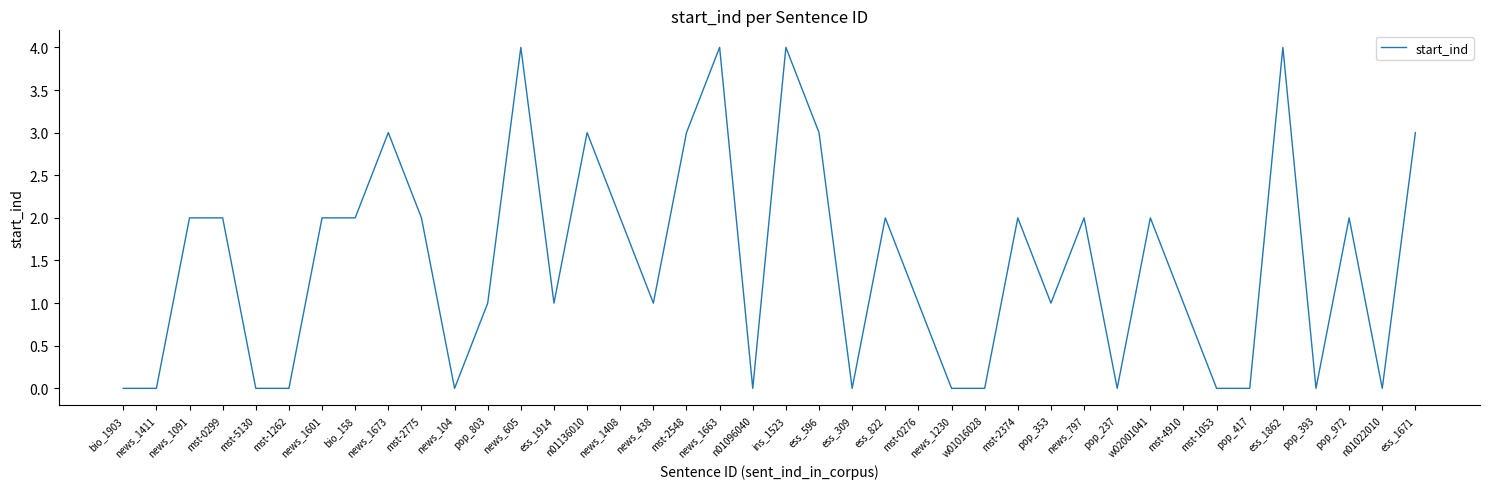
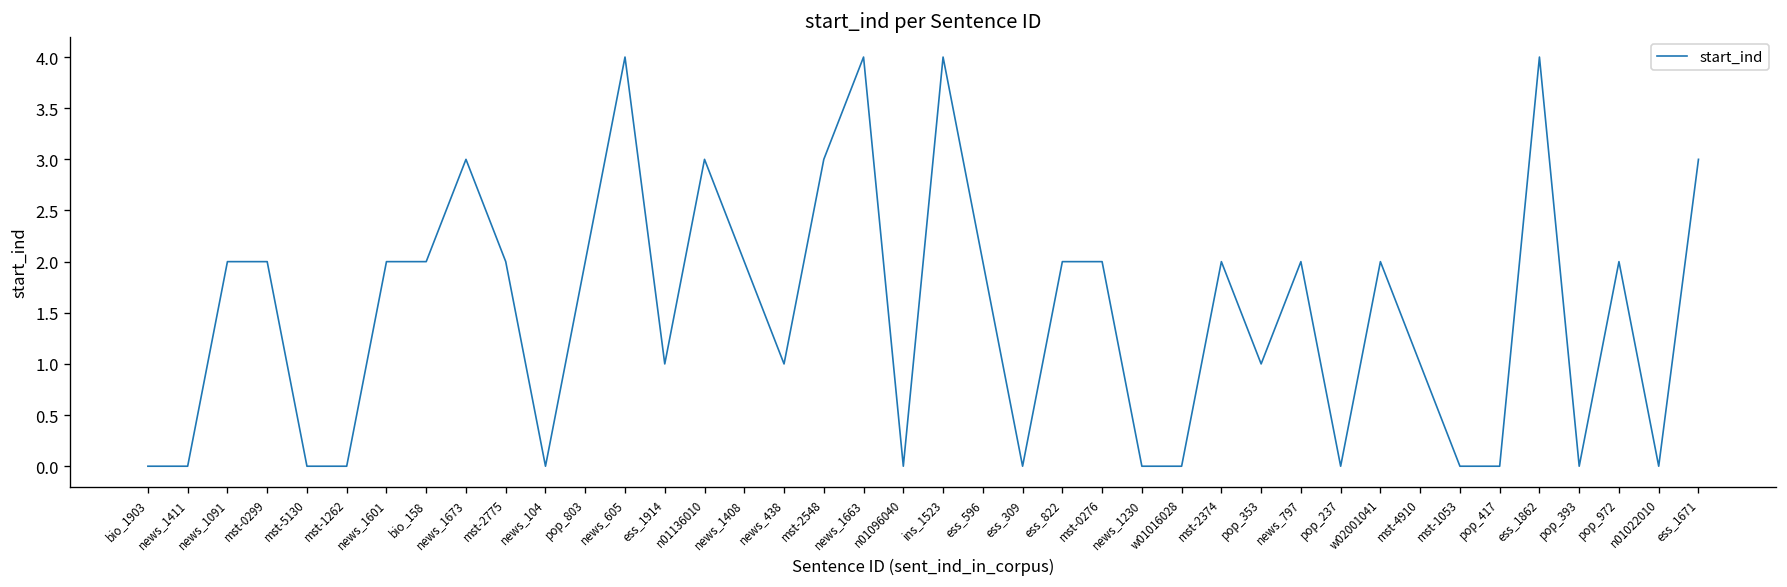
pop_803: 1 -> 2
ess_596: 3 -> 2
mst-0276: 1 -> 2
